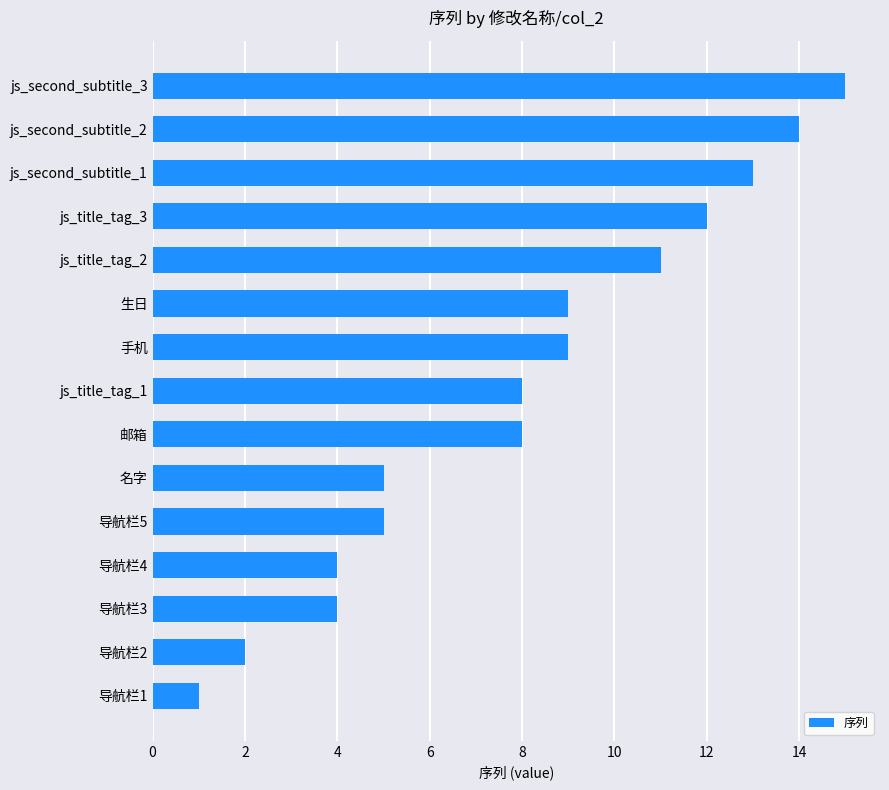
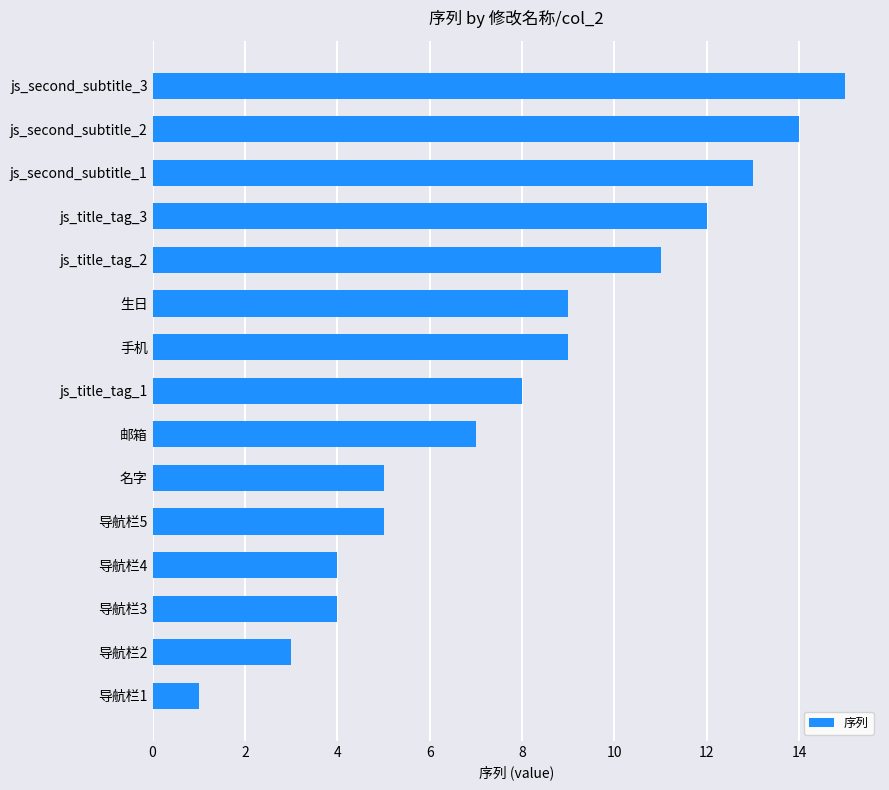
邮箱: 8 -> 7
导航栏2: 2 -> 3
